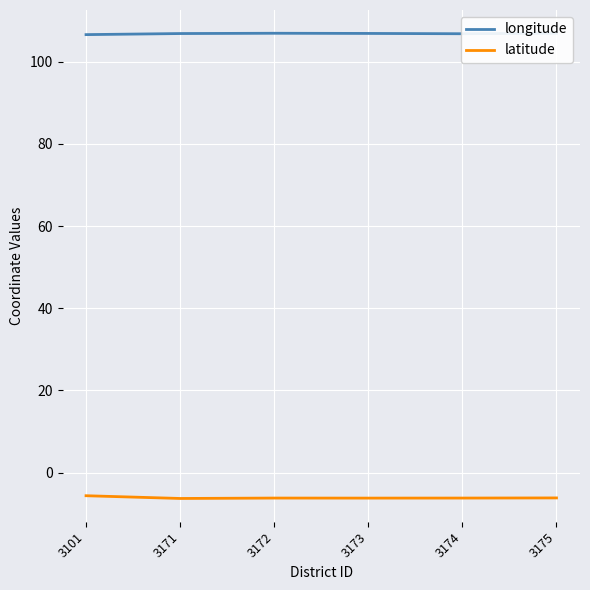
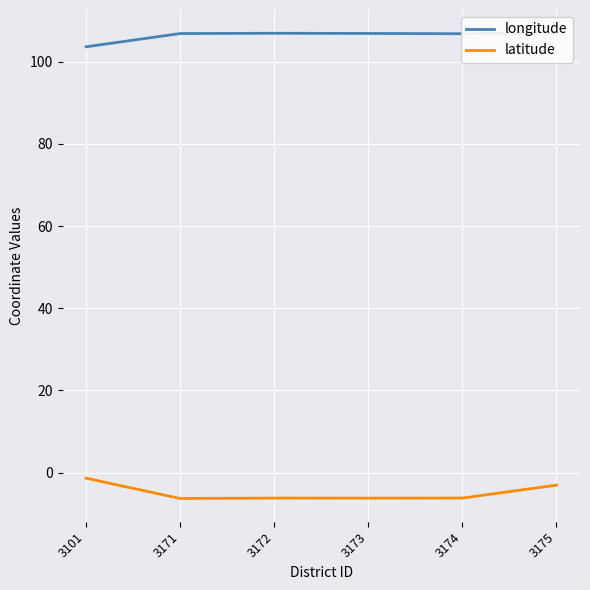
longitude, 3101: 107 -> 104
latitude, 3101: -6 -> -1
latitude, 3175: -6 -> -3
